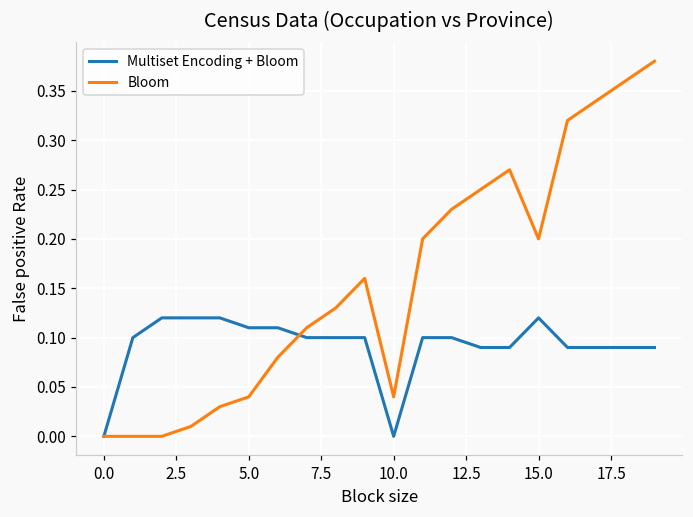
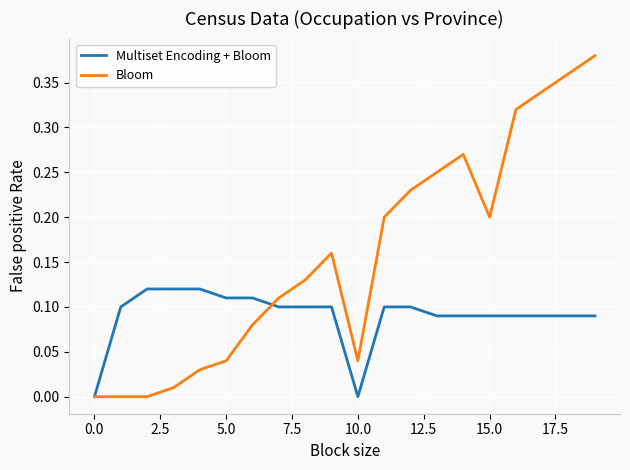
Multiset Encoding + Bloom, 15.0: 0.12 -> 0.09
